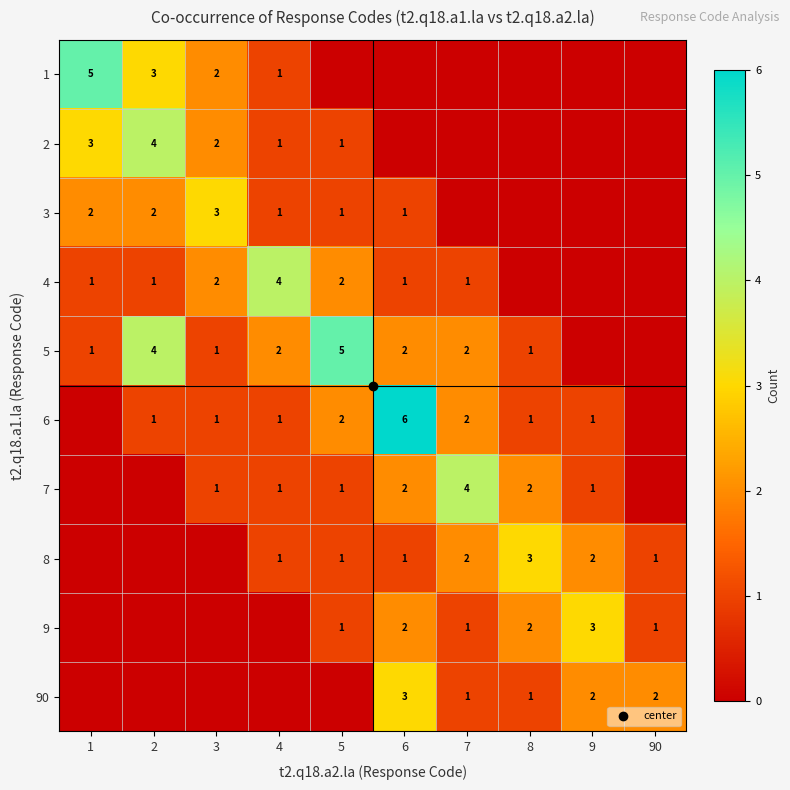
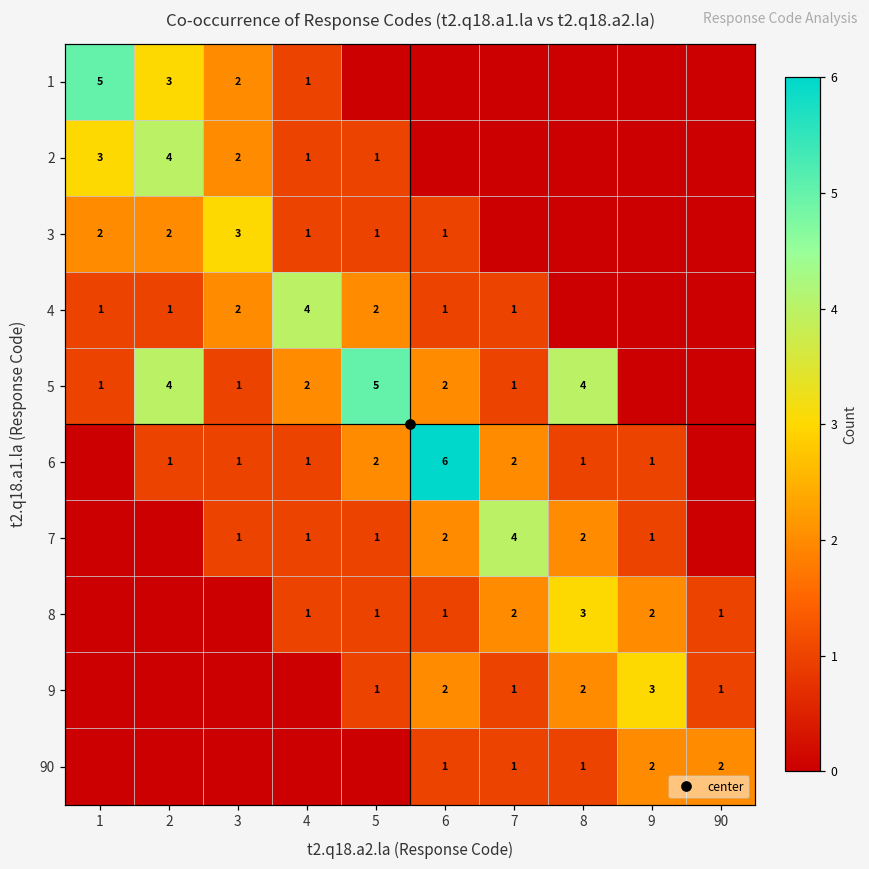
5, 7: 2 -> 1
5, 8: 1 -> 4
90, 6: 3 -> 1
